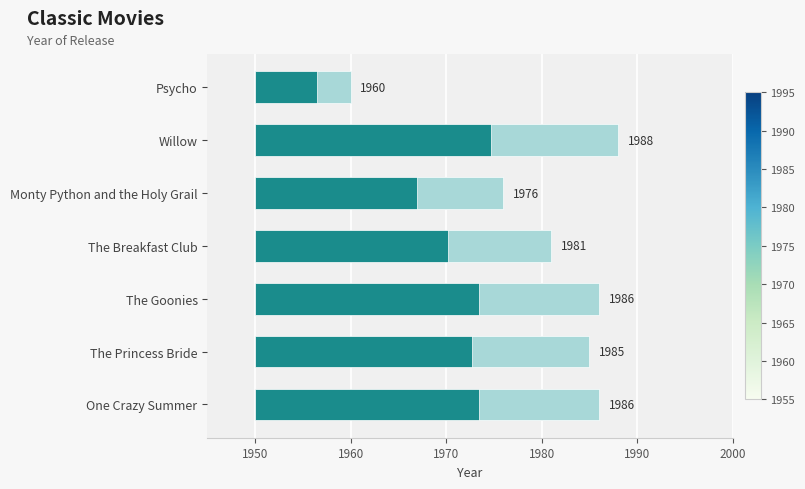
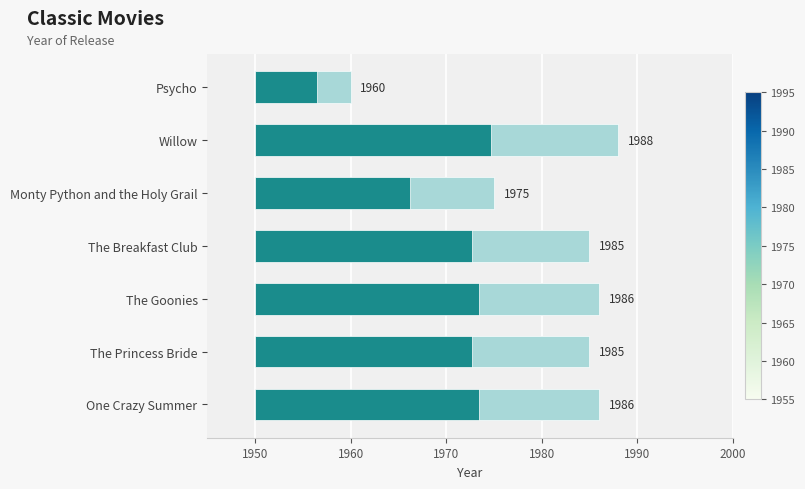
Monty Python and the Holy Grail: 1976 -> 1975
The Breakfast Club: 1981 -> 1985
